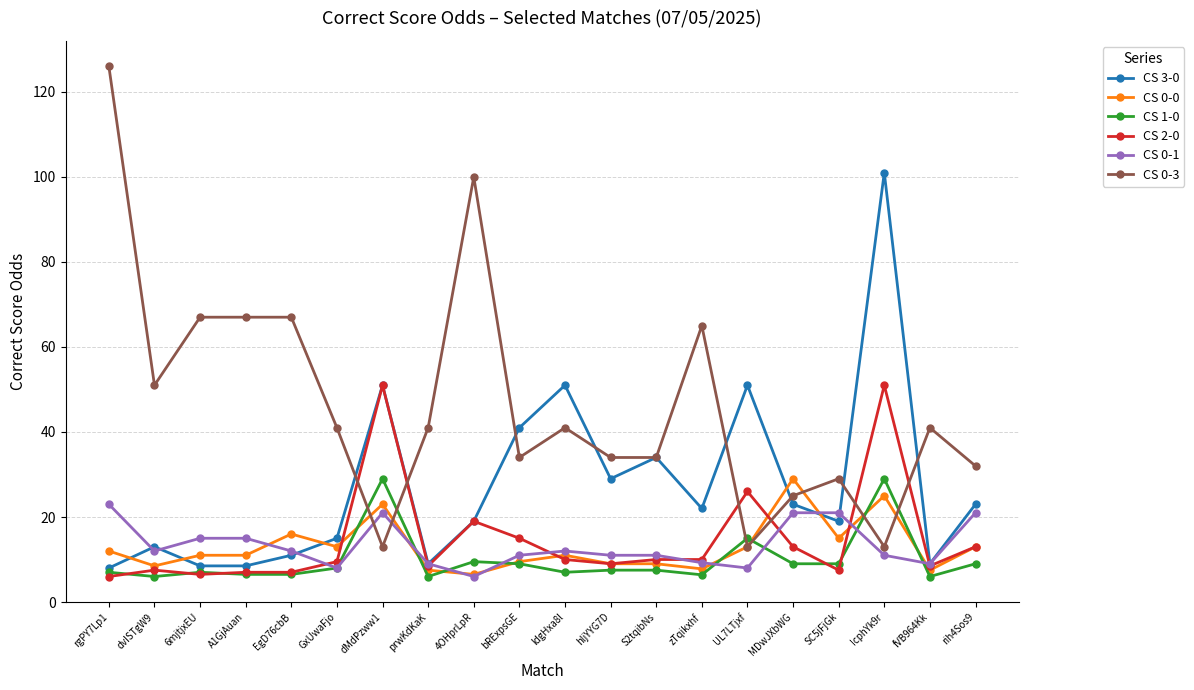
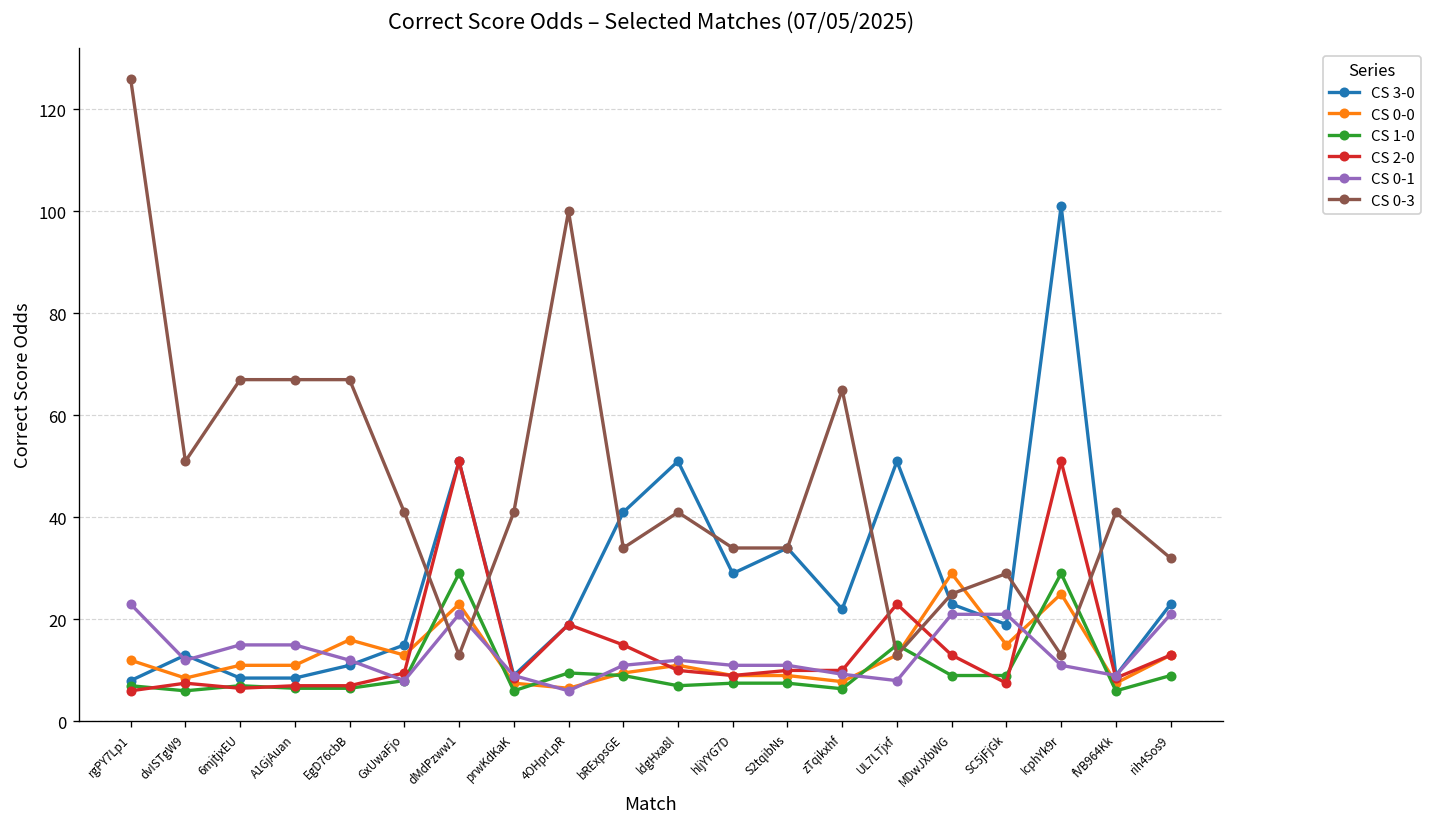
CS 2-0, UL7LTjxf: 26 -> 23
